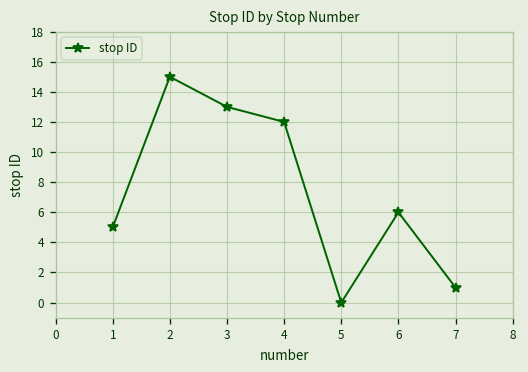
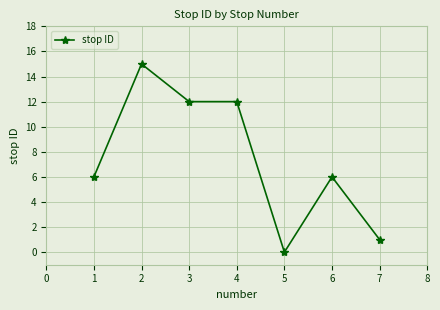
1: 5 -> 6
3: 13 -> 12
